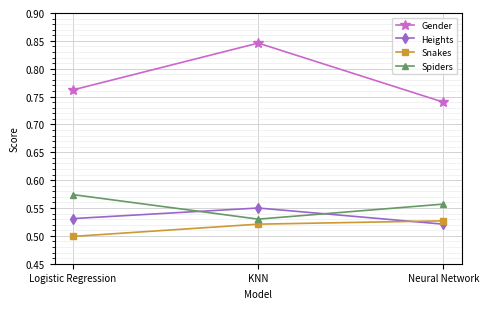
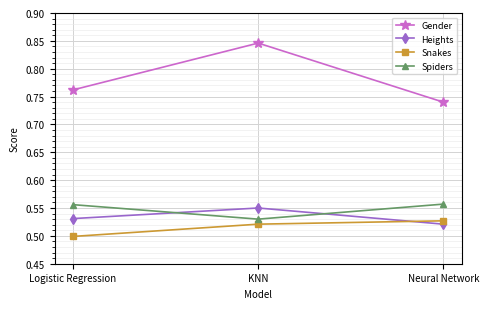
Spiders, Logistic Regression: 0.57 -> 0.56
